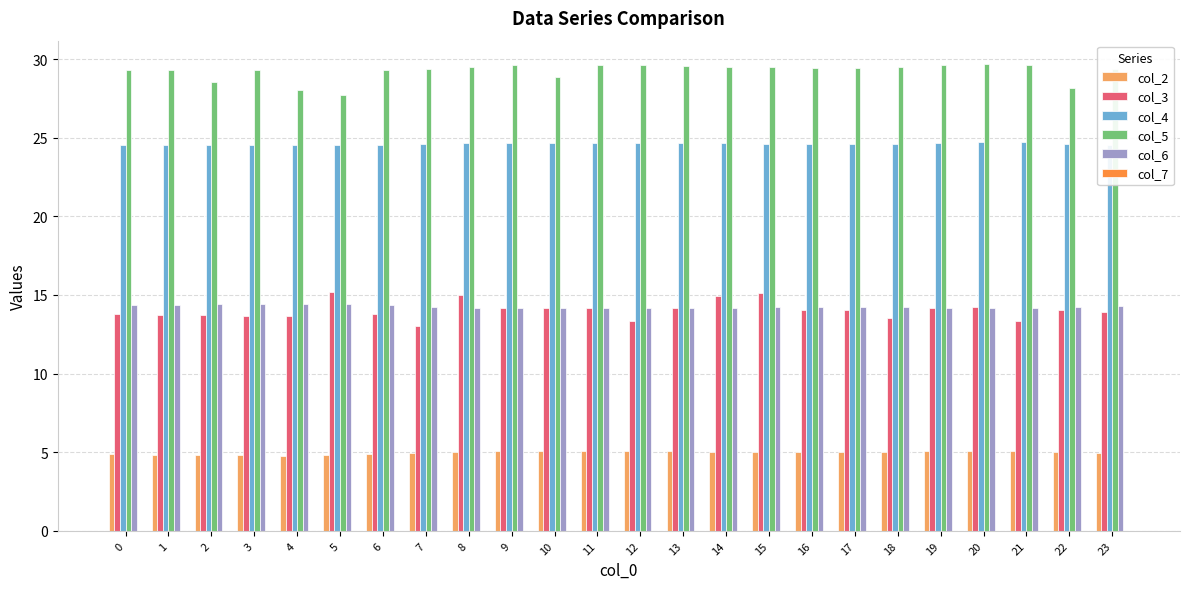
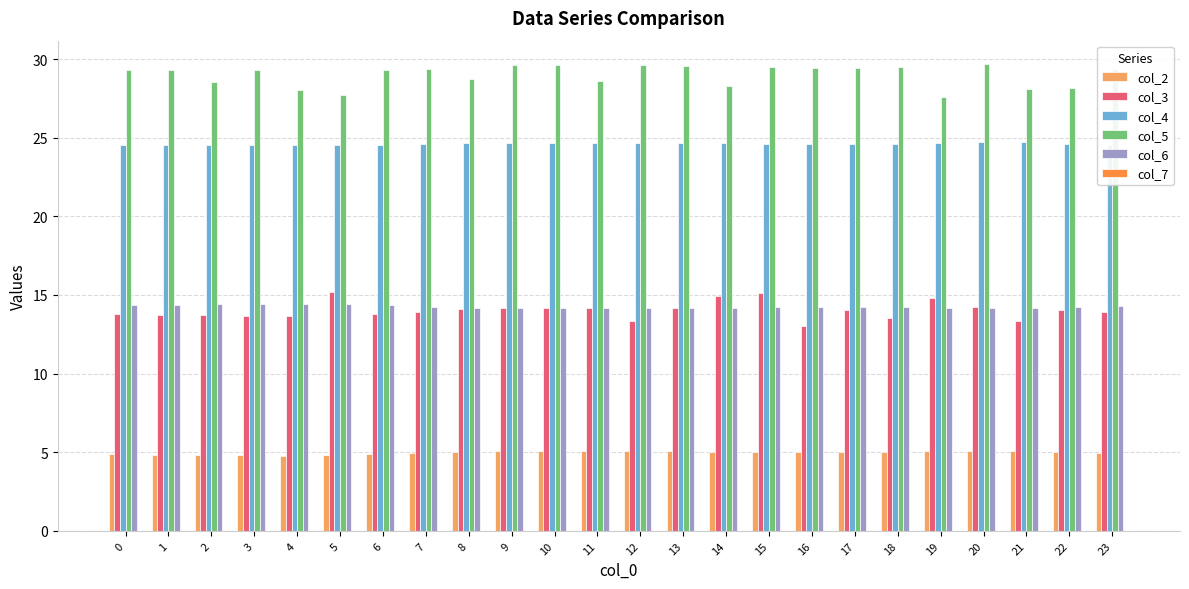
col_3, 7: 13.0 -> 13.9
col_3, 8: 15.0 -> 14.1
col_5, 8: 29.5 -> 28.7
col_5, 10: 28.9 -> 29.6
col_5, 11: 29.6 -> 28.6
col_5, 14: 29.5 -> 28.3
col_3, 16: 14.0 -> 13.0
col_3, 19: 14.2 -> 14.8
col_5, 19: 29.6 -> 27.6
col_5, 21: 29.6 -> 28.1
